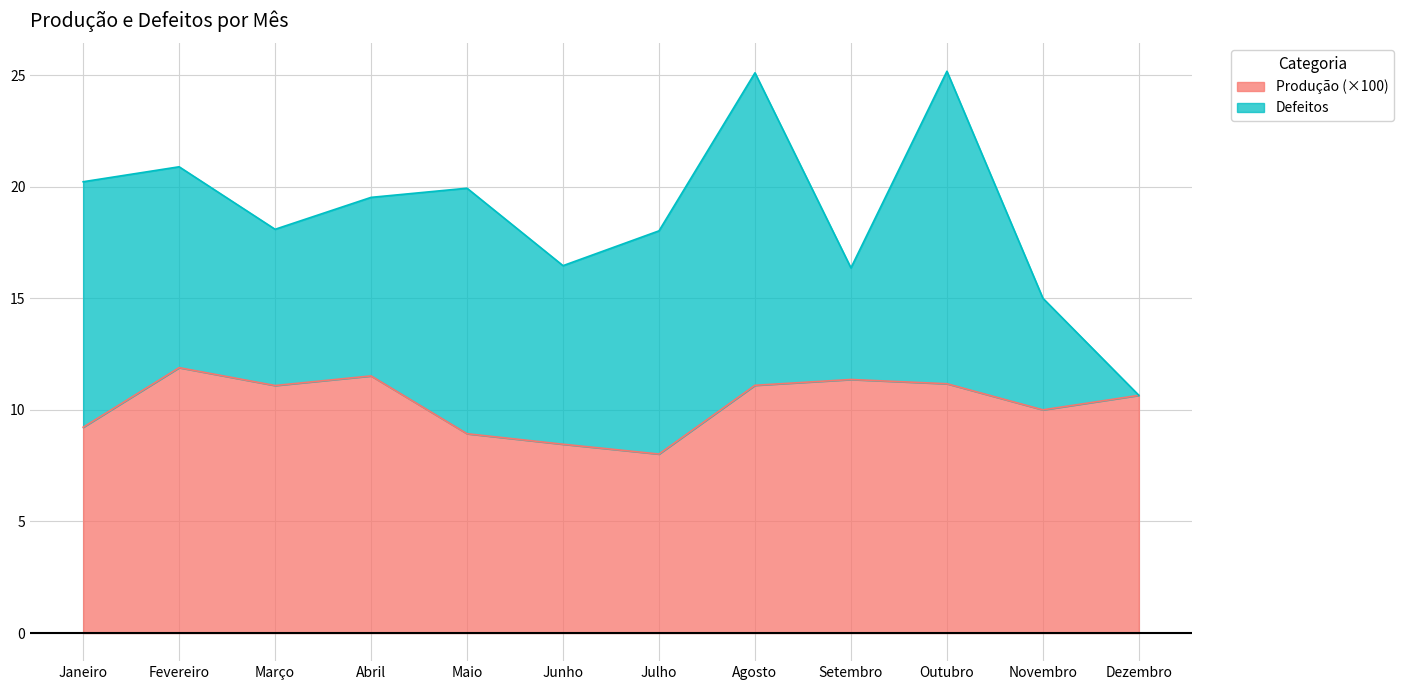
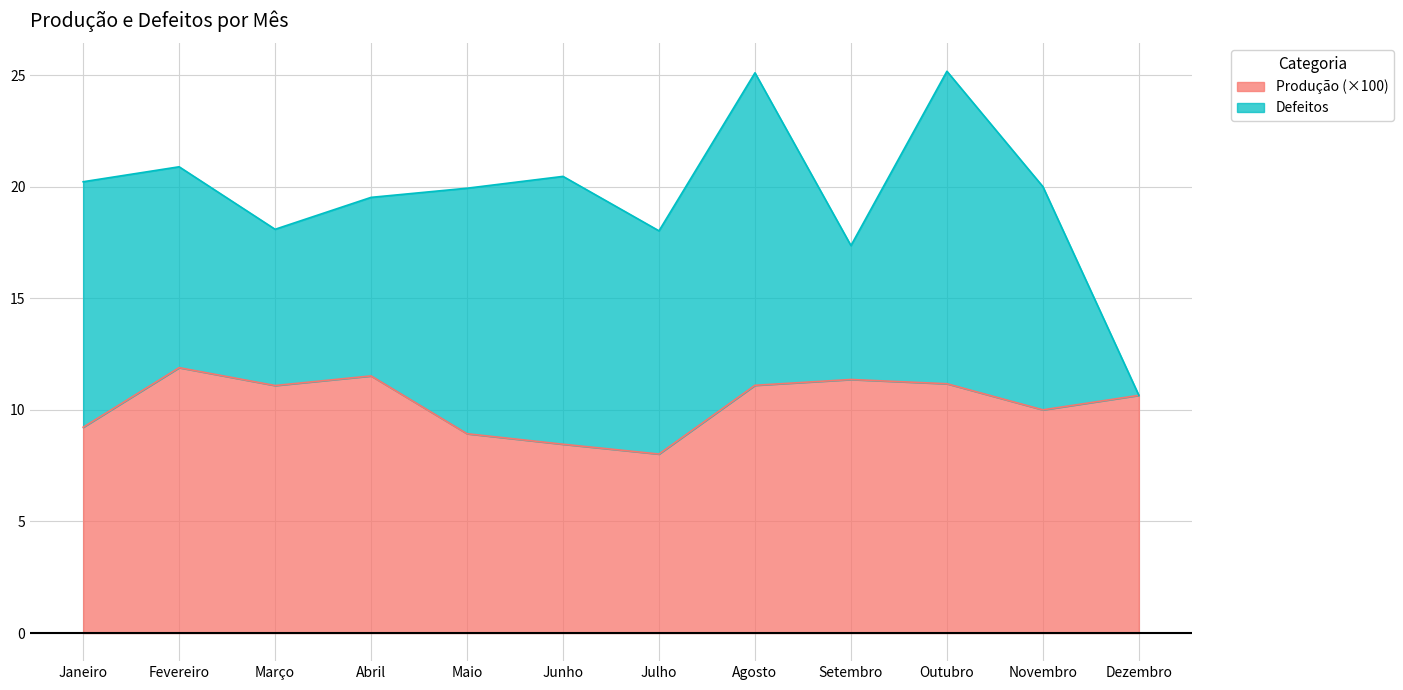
Defeitos, Junho: 8 -> 12
Defeitos, Setembro: 5 -> 6
Defeitos, Novembro: 5 -> 10
